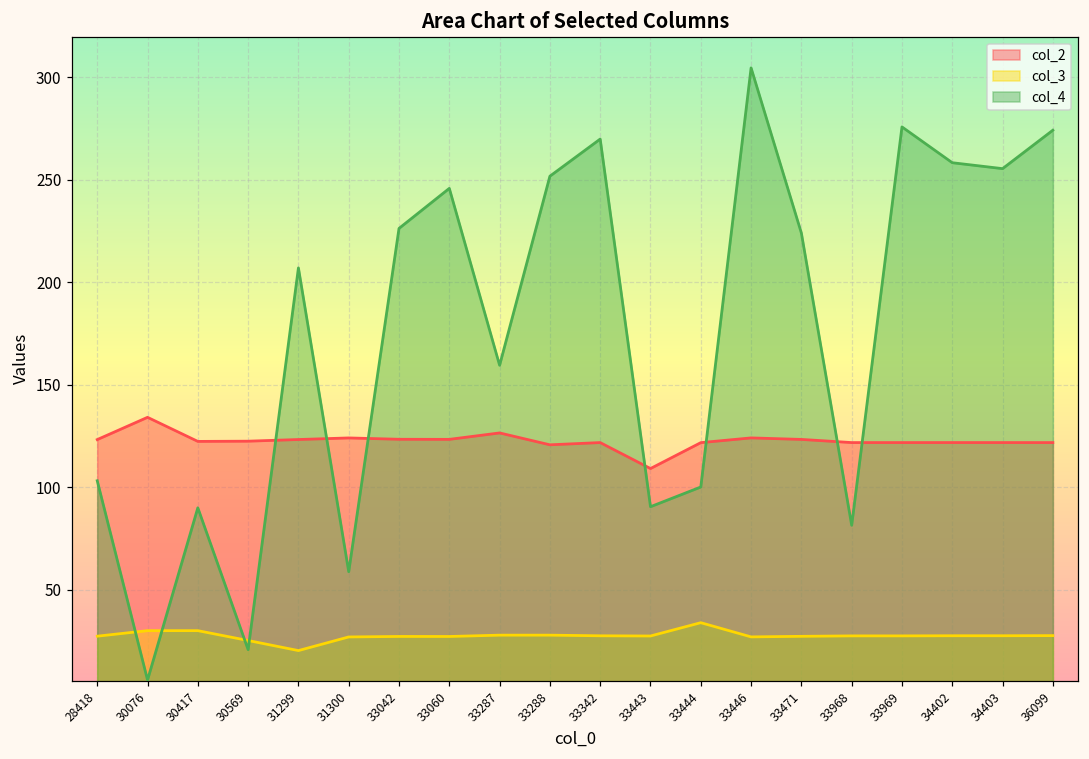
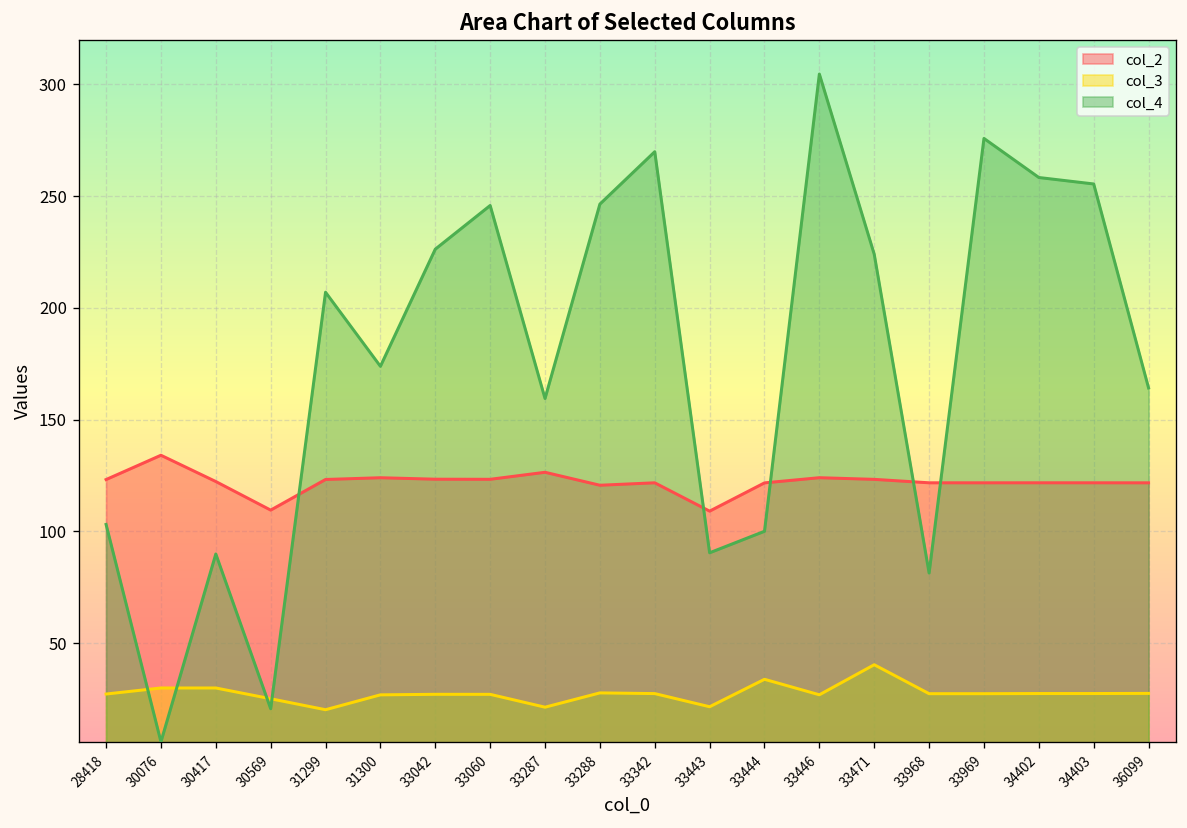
col_2, 30569: 122 -> 110
col_4, 31300: 59 -> 174
col_3, 33287: 28 -> 21
col_4, 33288: 252 -> 246
col_3, 33443: 27 -> 22
col_3, 33471: 27 -> 40
col_4, 36099: 274 -> 164
